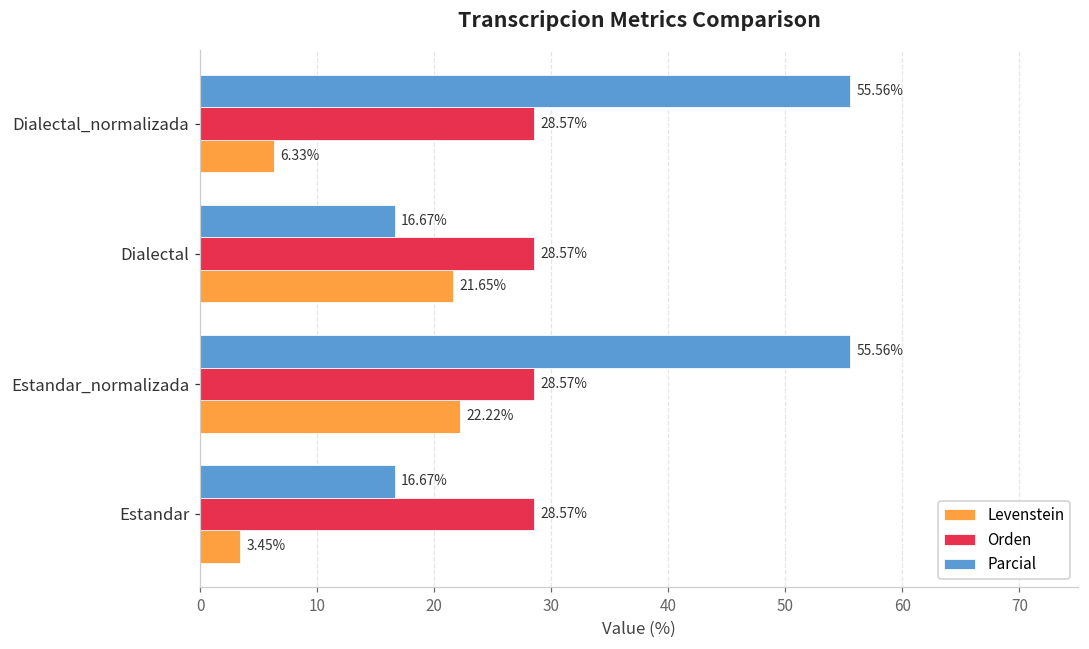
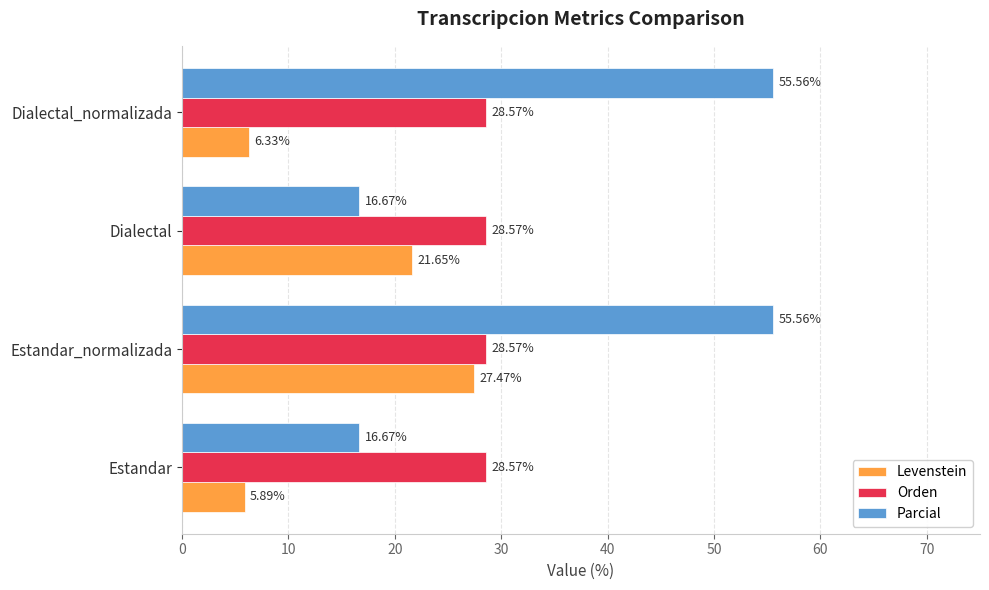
Levenstein, Estandar_normalizada: 22.22% -> 27.47%
Levenstein, Estandar: 3.45% -> 5.89%
